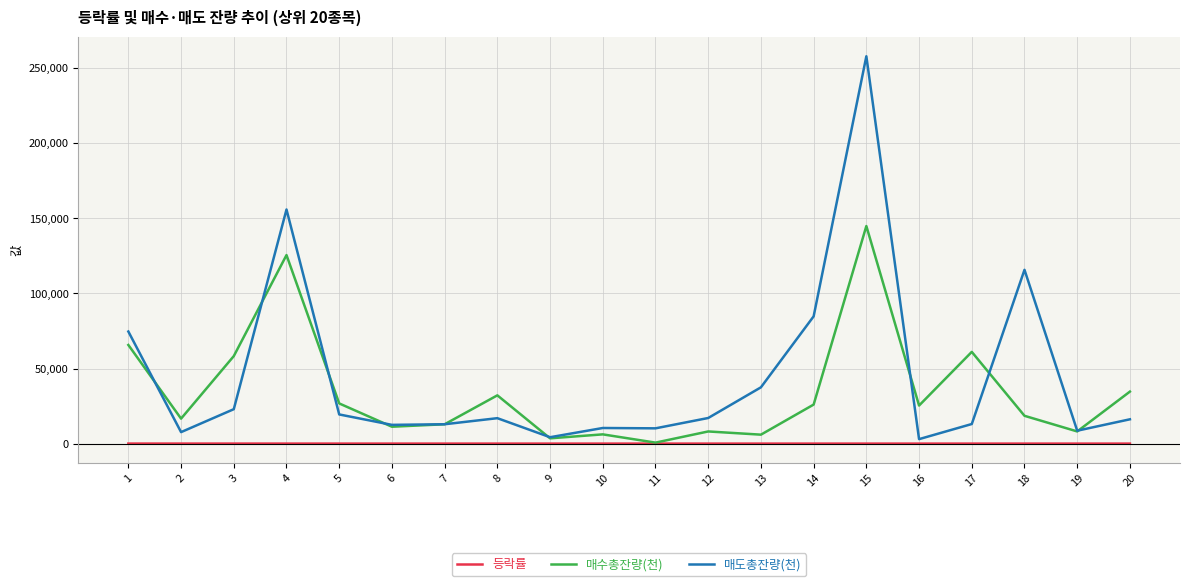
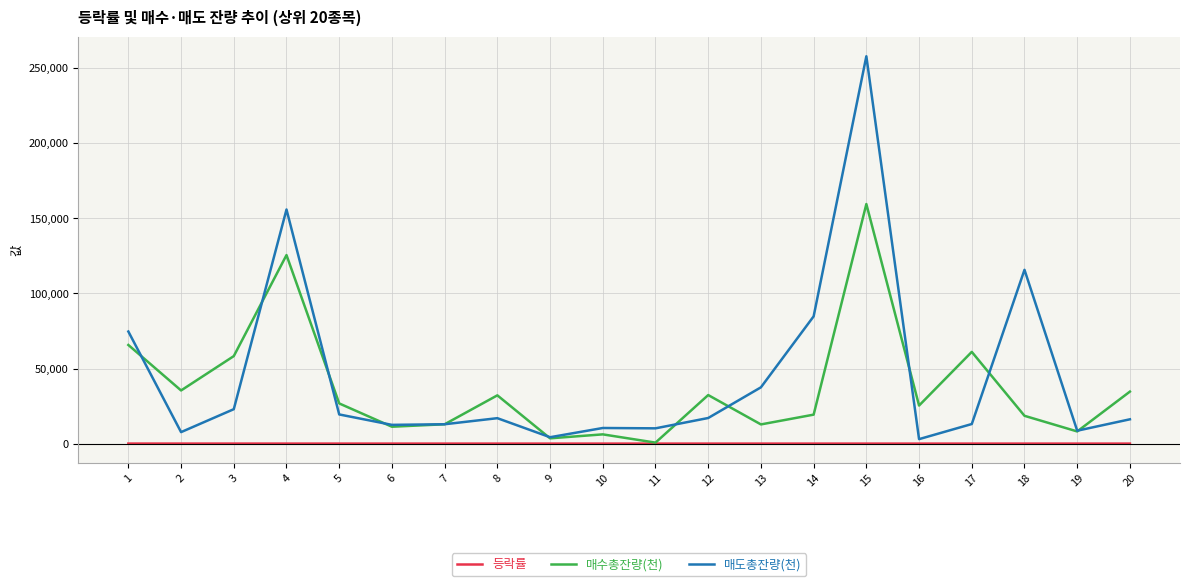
매수총잔량(천), 2: 17,000 -> 35,000
매수총잔량(천), 12: 8,000 -> 32,000
매수총잔량(천), 13: 6,000 -> 13,000
매수총잔량(천), 14: 26,000 -> 19,000
매수총잔량(천), 15: 145,000 -> 160,000
